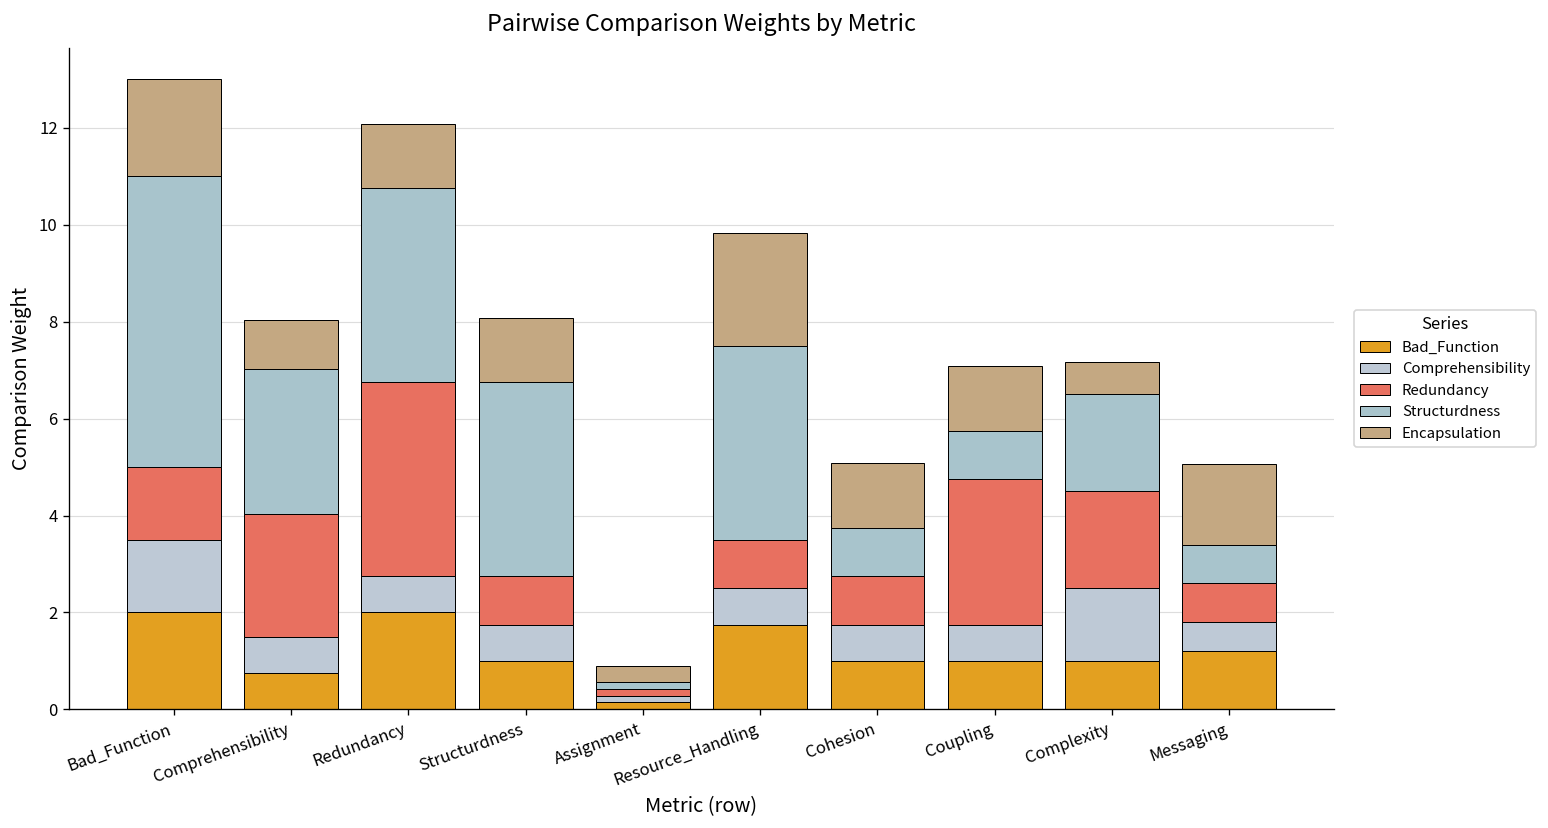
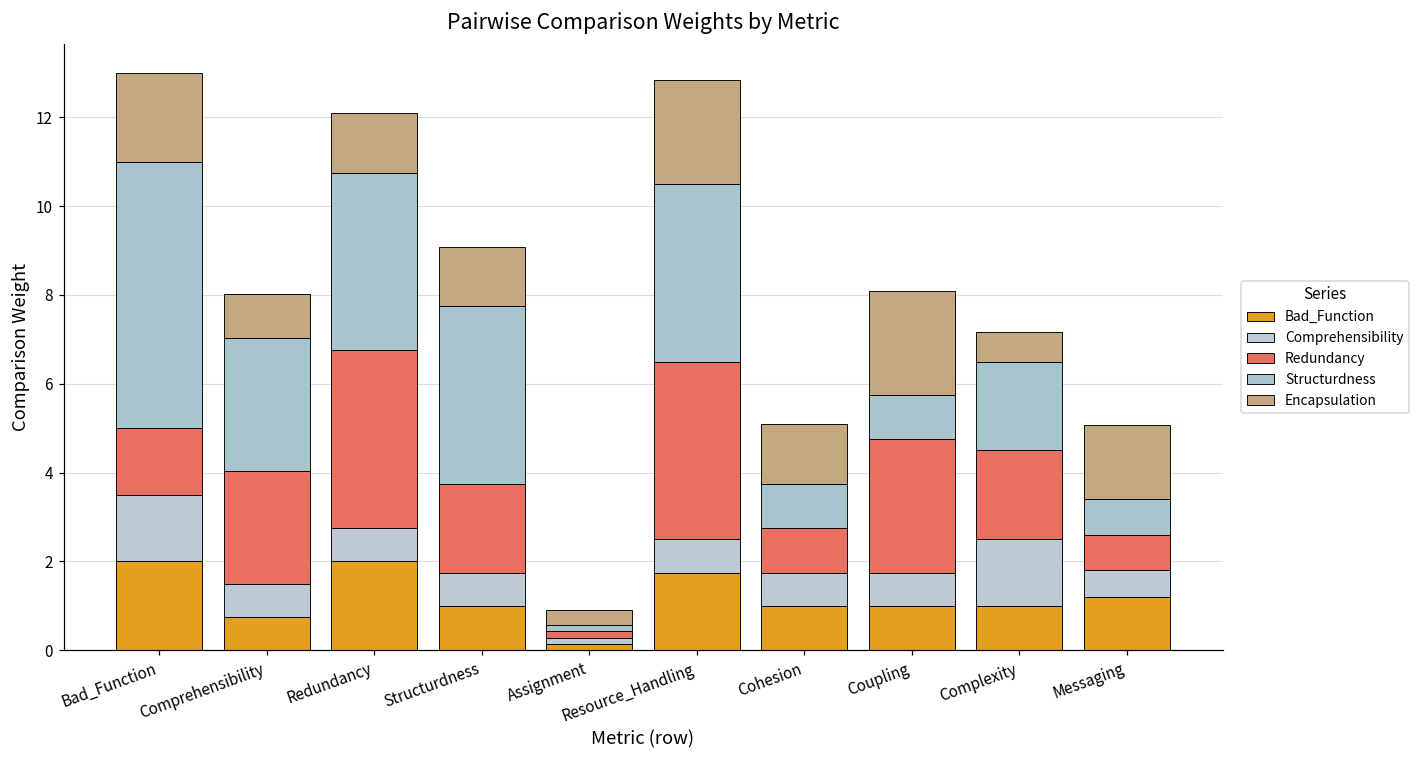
Redundancy, Structurdness: 1 -> 2
Redundancy, Resource_Handling: 1 -> 4
Encapsulation, Coupling: 1.3 -> 2.3
